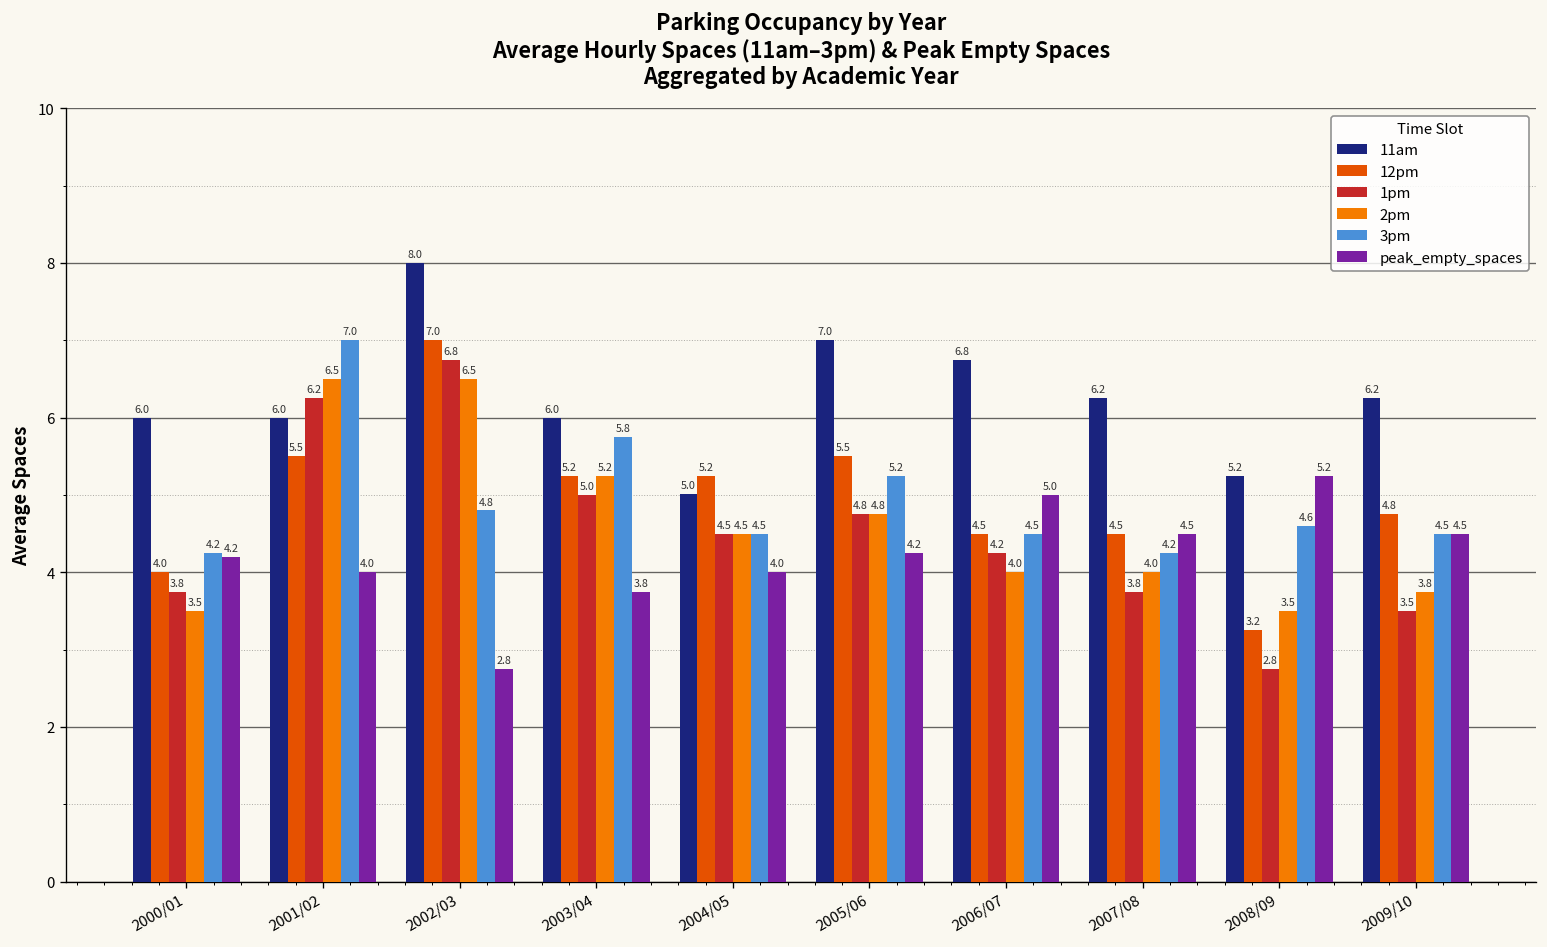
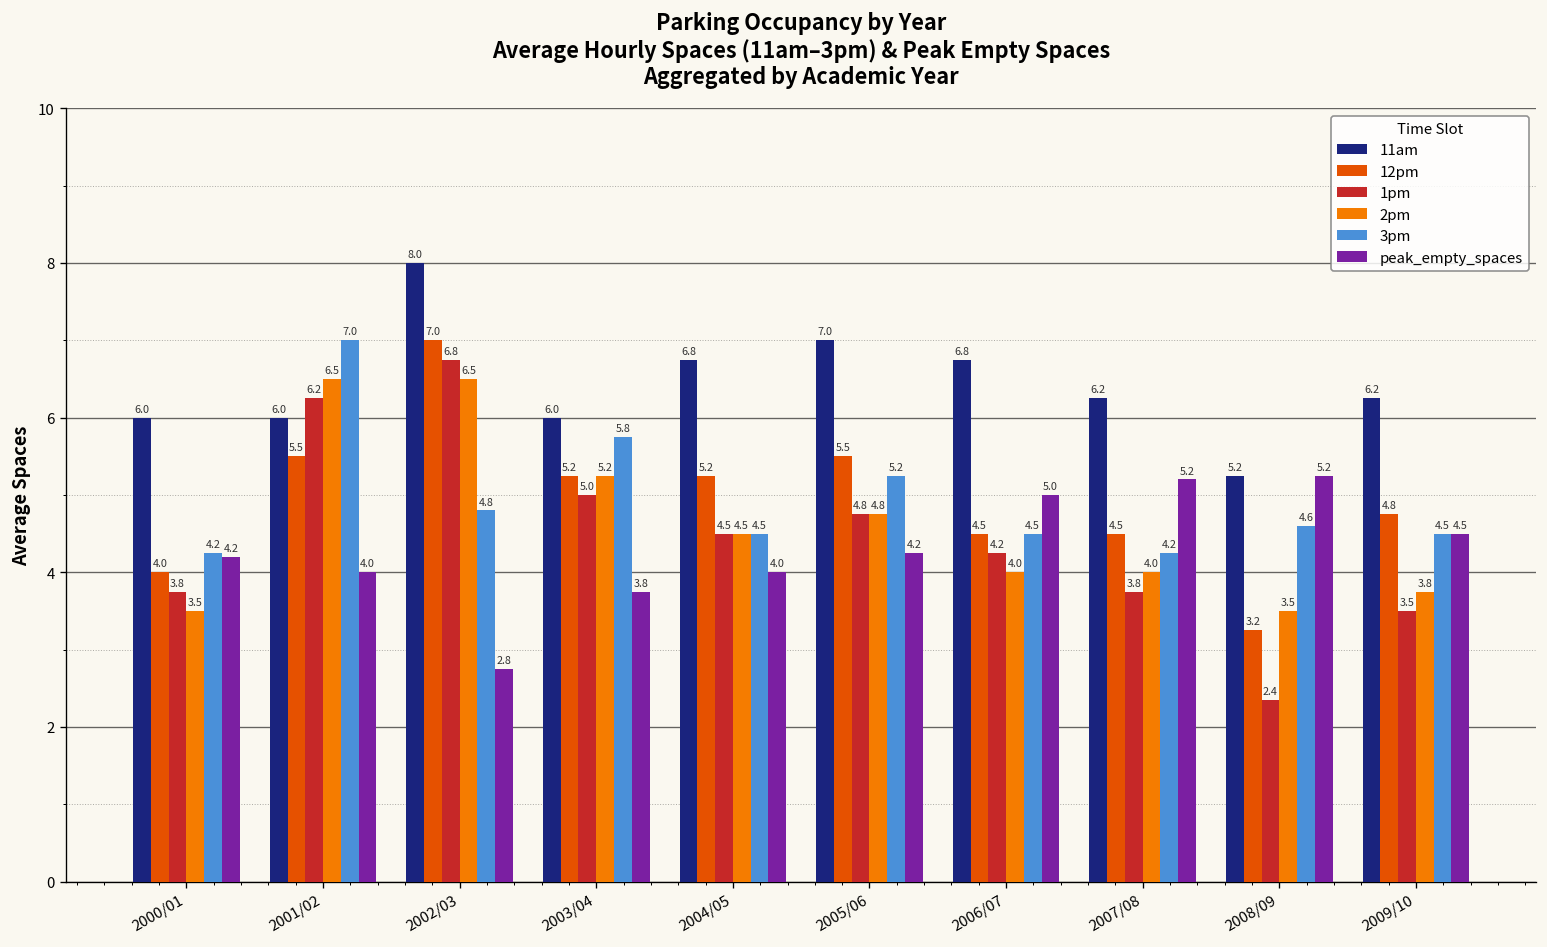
11am, 2004/05: 5.0 -> 6.8
peak_empty_spaces, 2007/08: 4.5 -> 5.2
1pm, 2008/09: 2.8 -> 2.4
